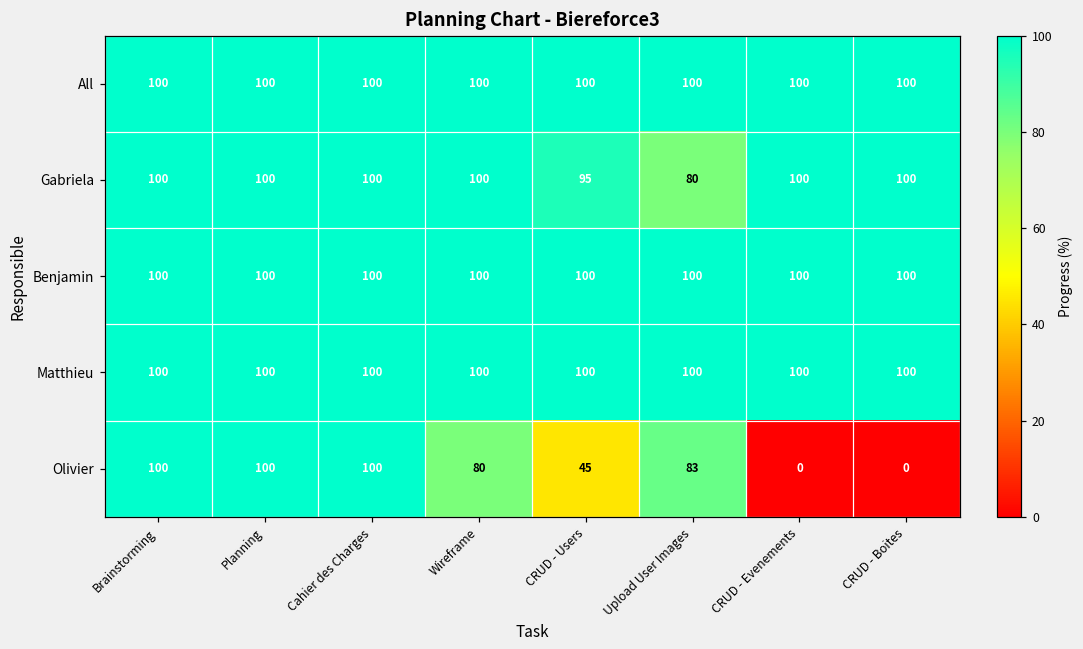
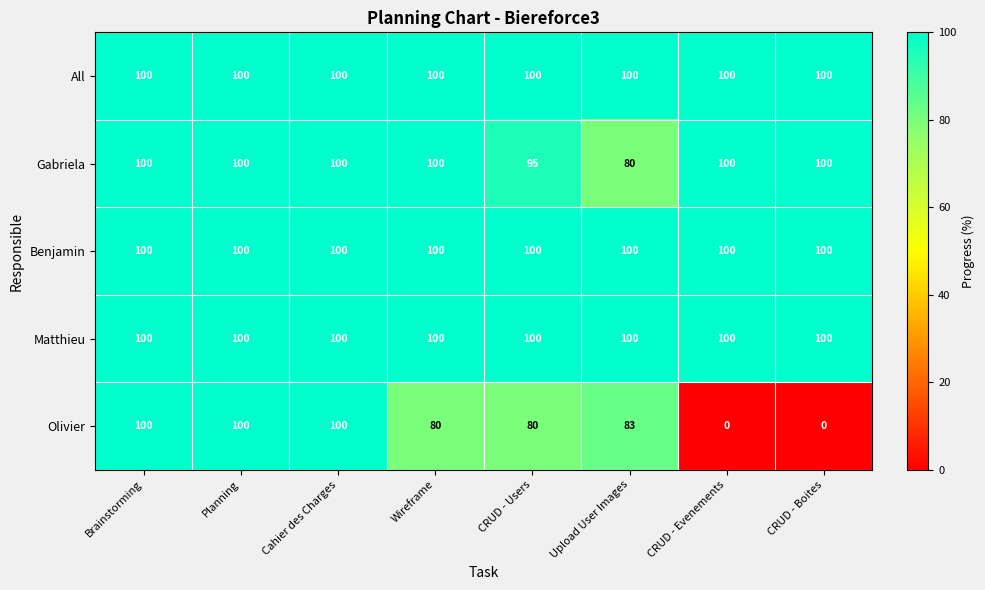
Olivier, CRUD - Users: 45 -> 80
